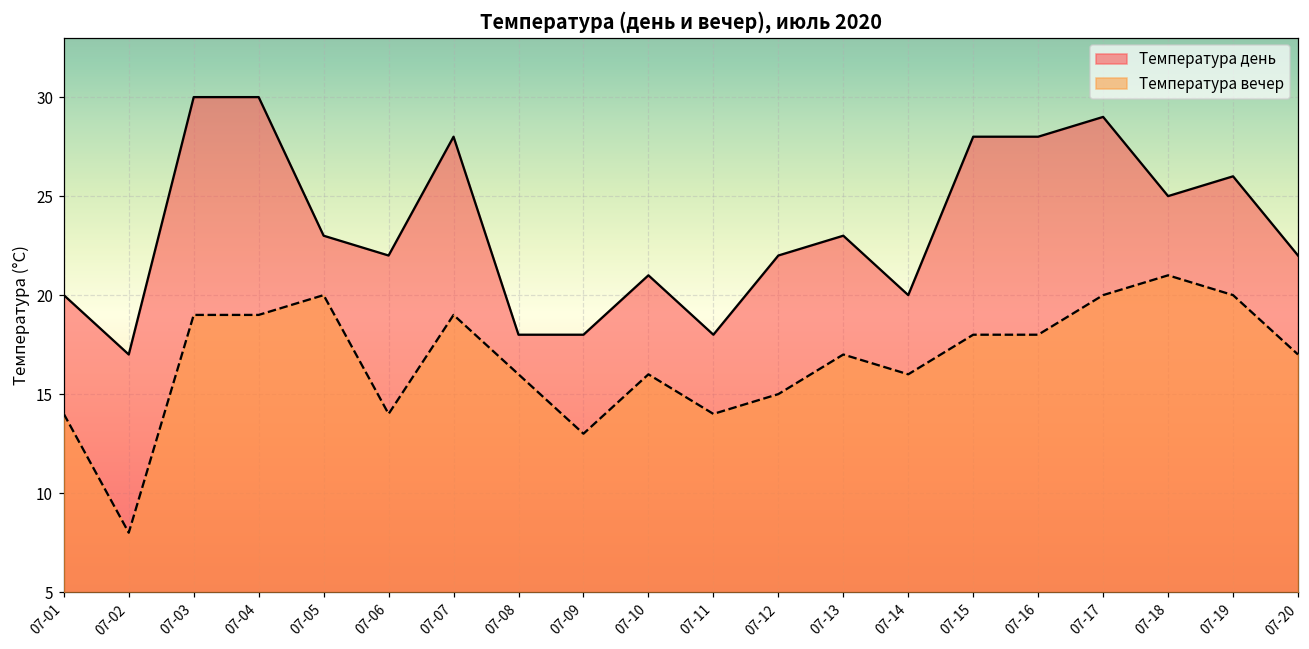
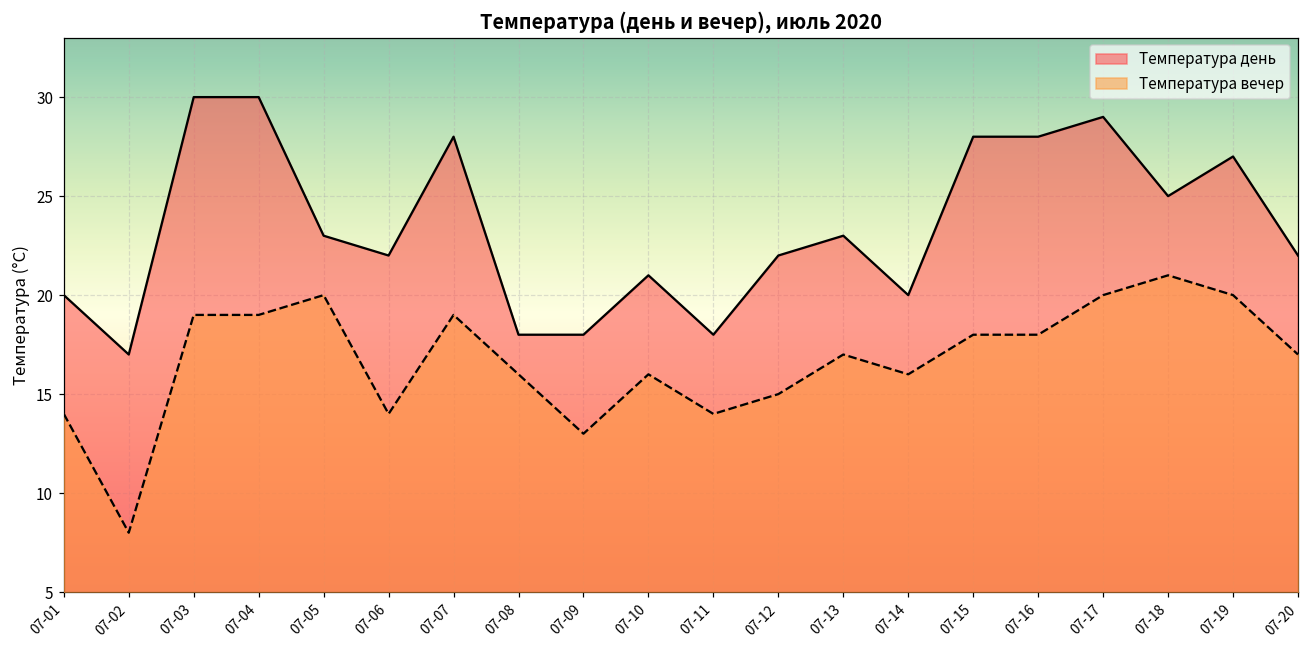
Температура день, 07-19: 26 -> 27
